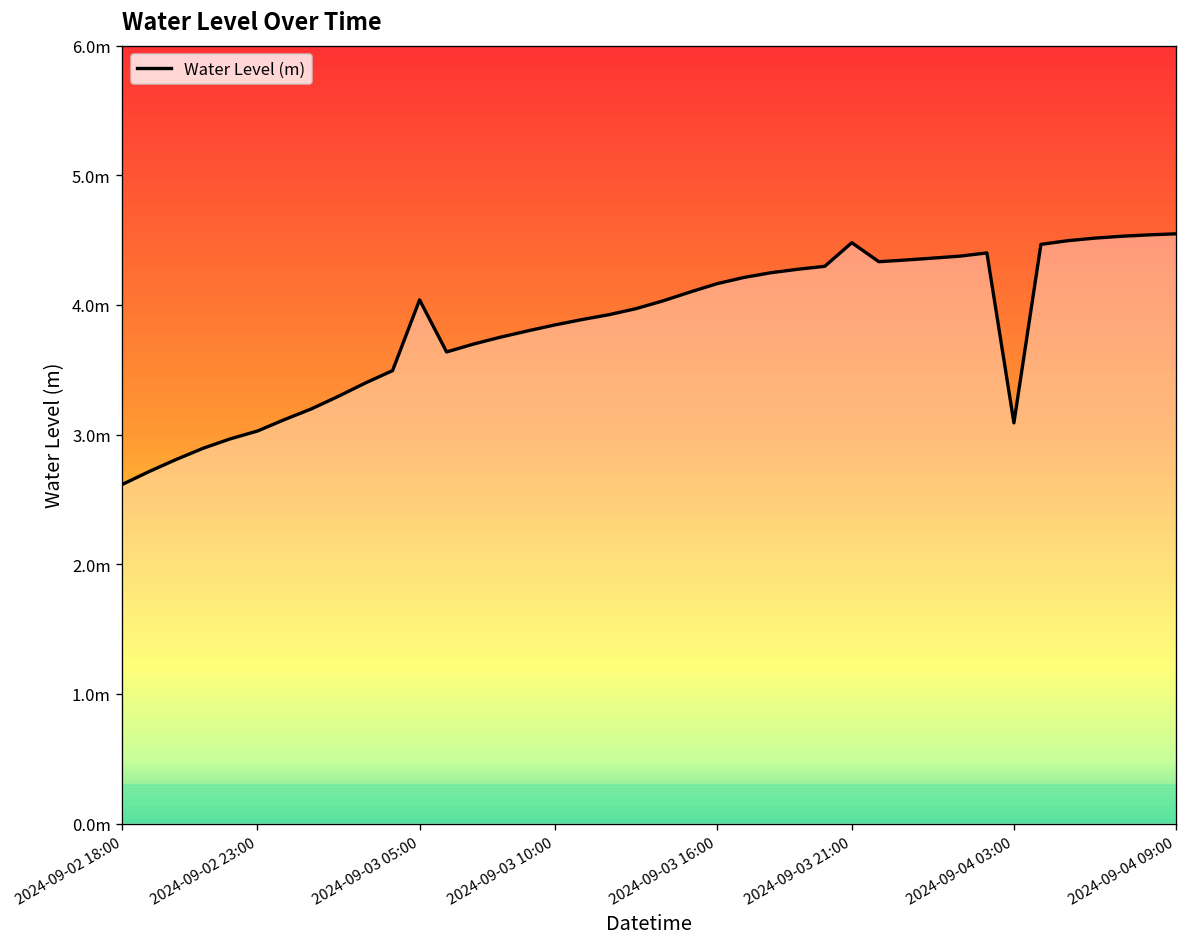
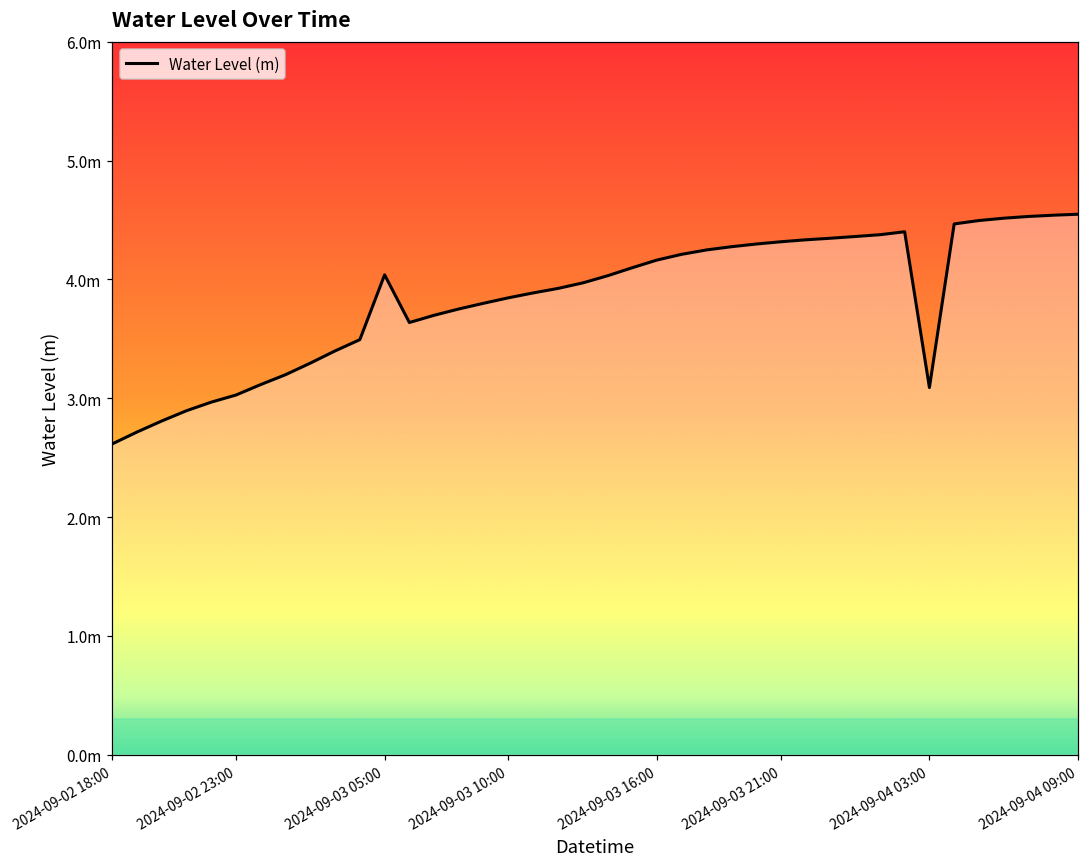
2024-09-03 21:00: 4.48m -> 4.32m
